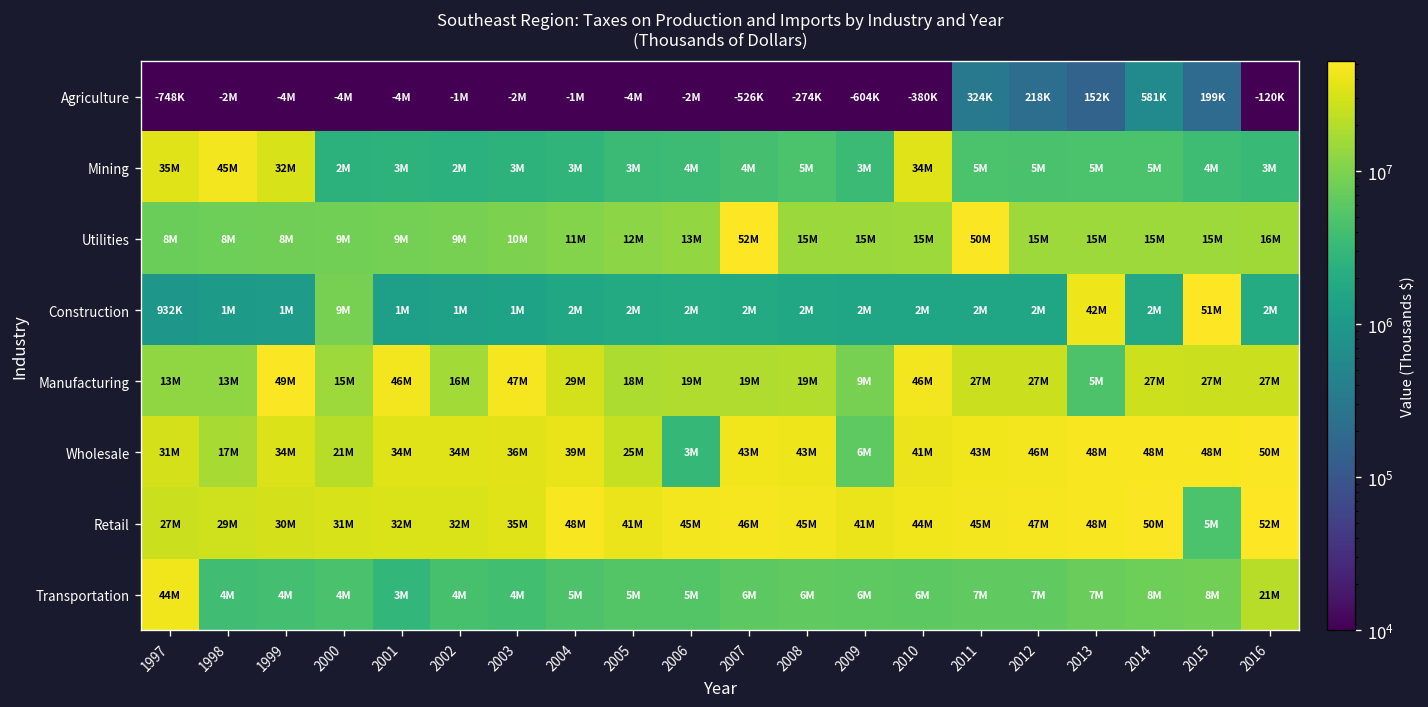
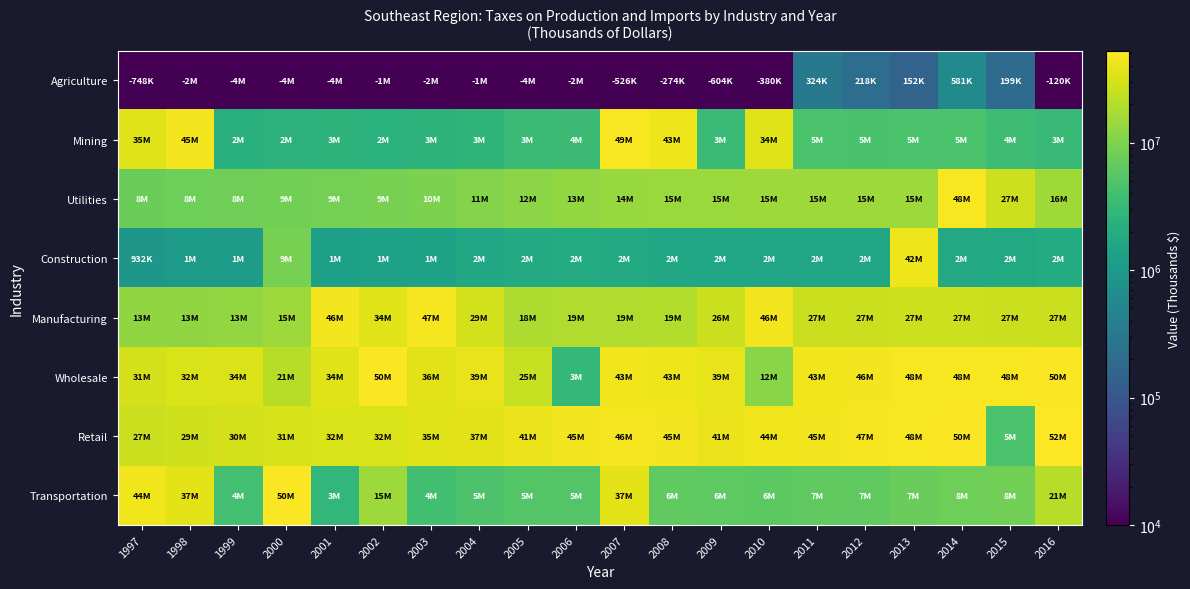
Mining, 1999: 32M -> 2M
Mining, 2007: 4M -> 49M
Mining, 2008: 5M -> 43M
Utilities, 2007: 52M -> 14M
Utilities, 2011: 50M -> 15M
Utilities, 2014: 15M -> 48M
Utilities, 2015: 15M -> 27M
Construction, 2015: 51M -> 2M
Manufacturing, 1999: 49M -> 13M
Manufacturing, 2002: 16M -> 34M
Manufacturing, 2009: 9M -> 26M
Manufacturing, 2013: 5M -> 27M
Wholesale, 1998: 17M -> 32M
Wholesale, 2002: 34M -> 50M
Wholesale, 2009: 6M -> 39M
Wholesale, 2010: 41M -> 12M
Retail, 2004: 48M -> 37M
Transportation, 1998: 4M -> 37M
Transportation, 2000: 4M -> 50M
Transportation, 2002: 4M -> 15M
Transportation, 2007: 6M -> 37M
